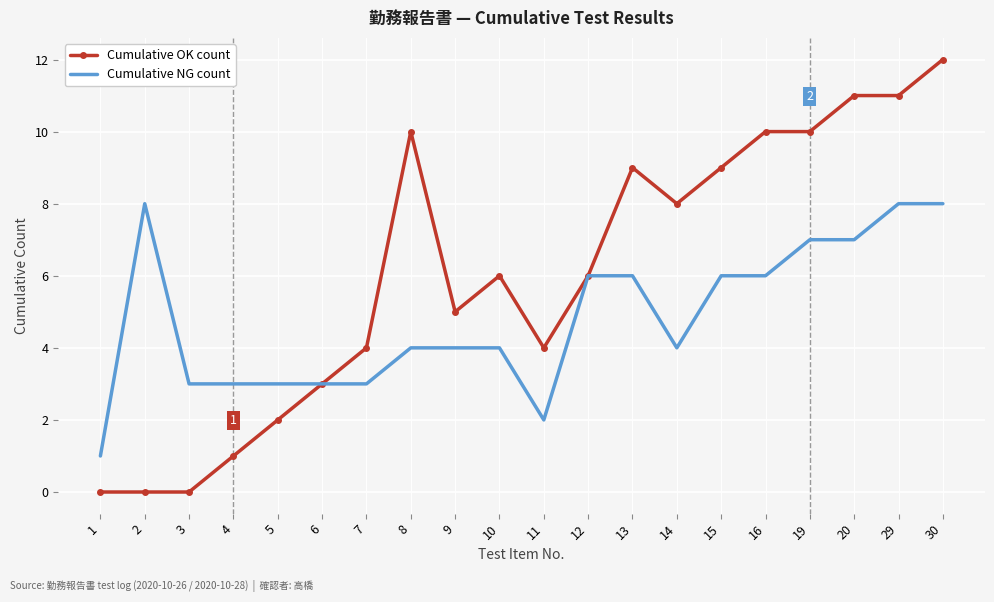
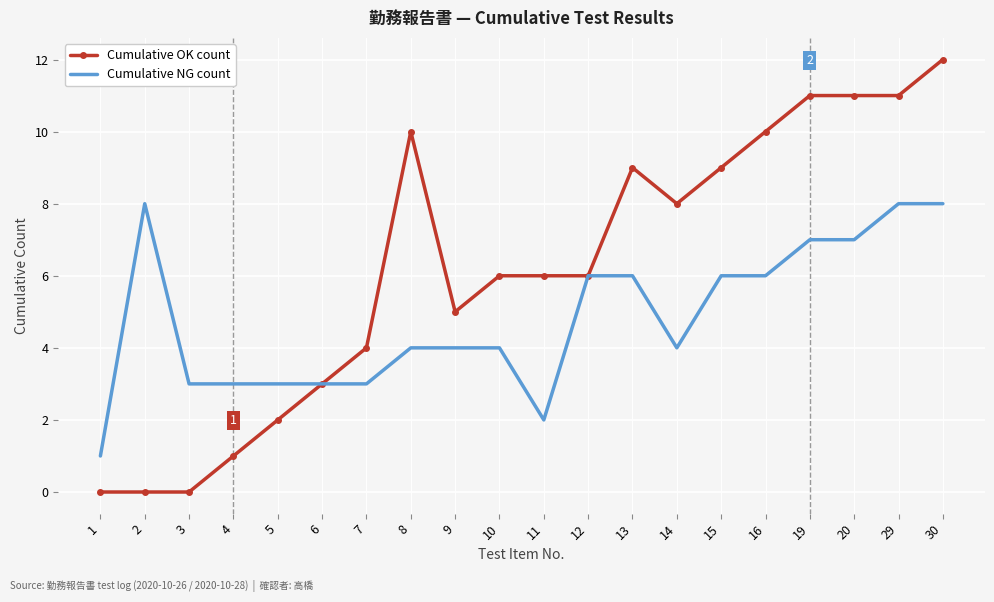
Cumulative OK count, 11: 4 -> 6
Cumulative OK count, 19: 10 -> 11
